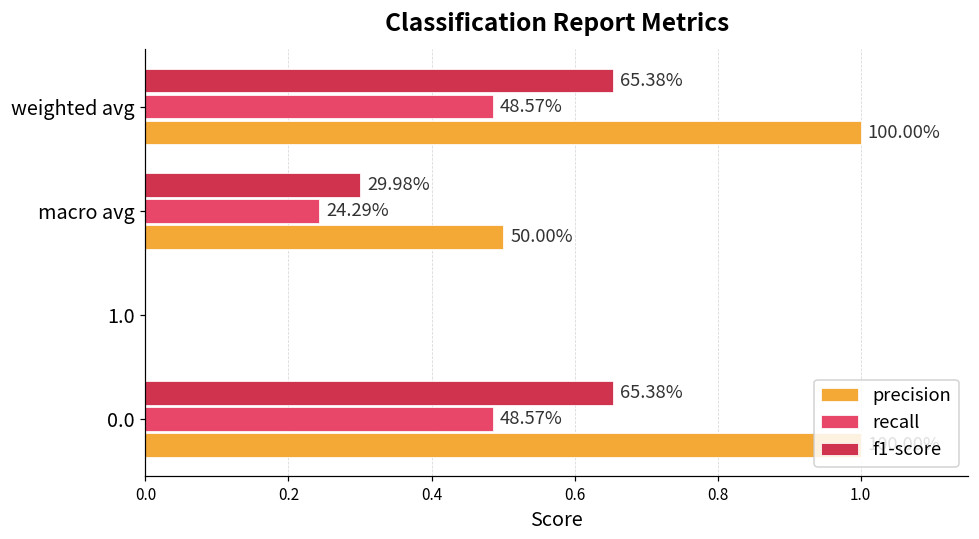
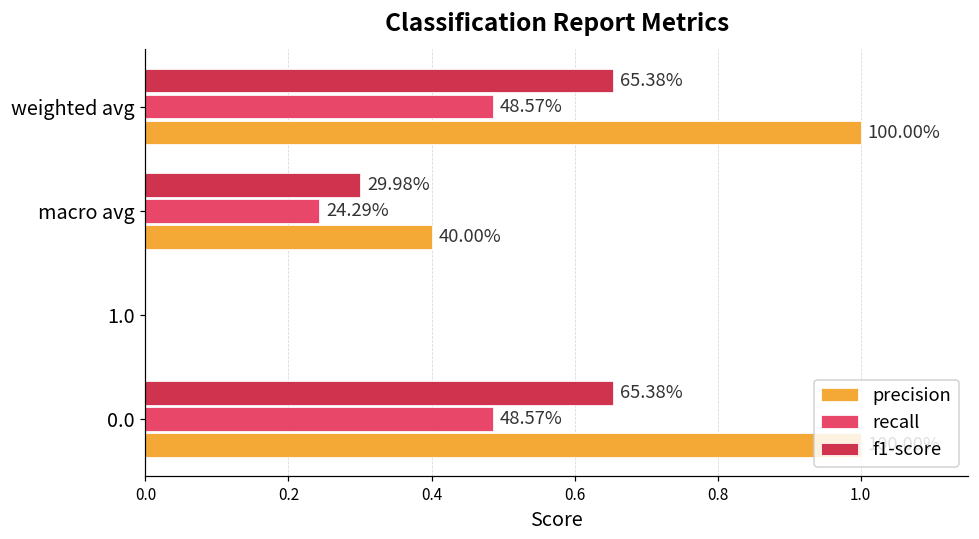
precision, macro avg: 50.00% -> 40.00%
